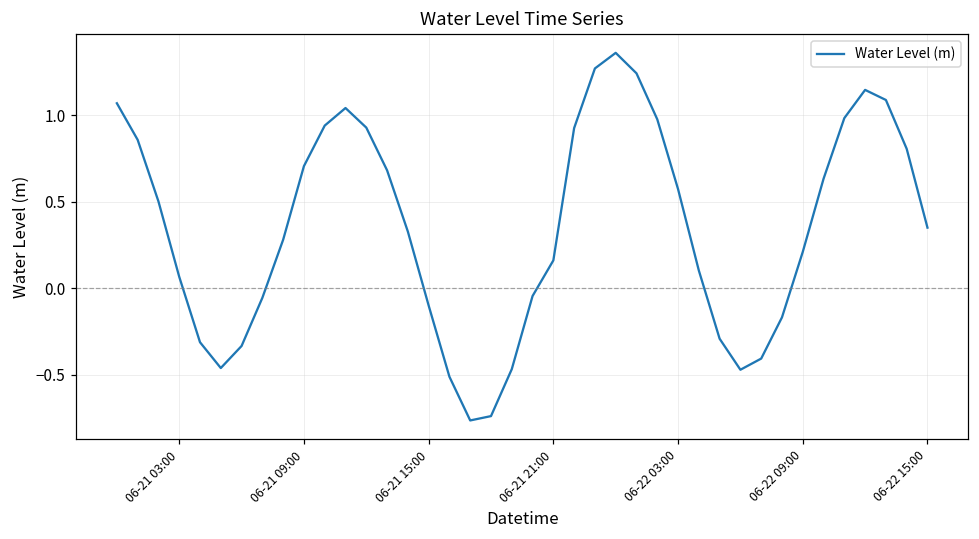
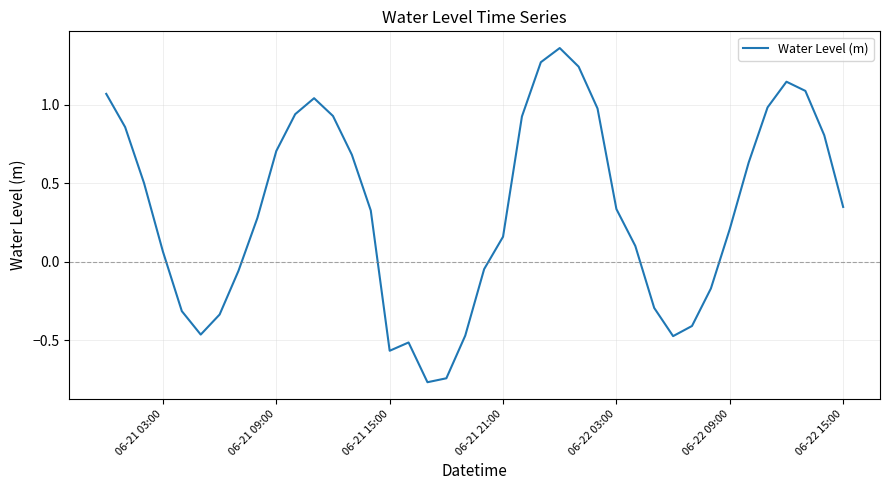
06-21 15:00: -0.10 -> -0.57
06-22 03:00: 0.57 -> 0.34
